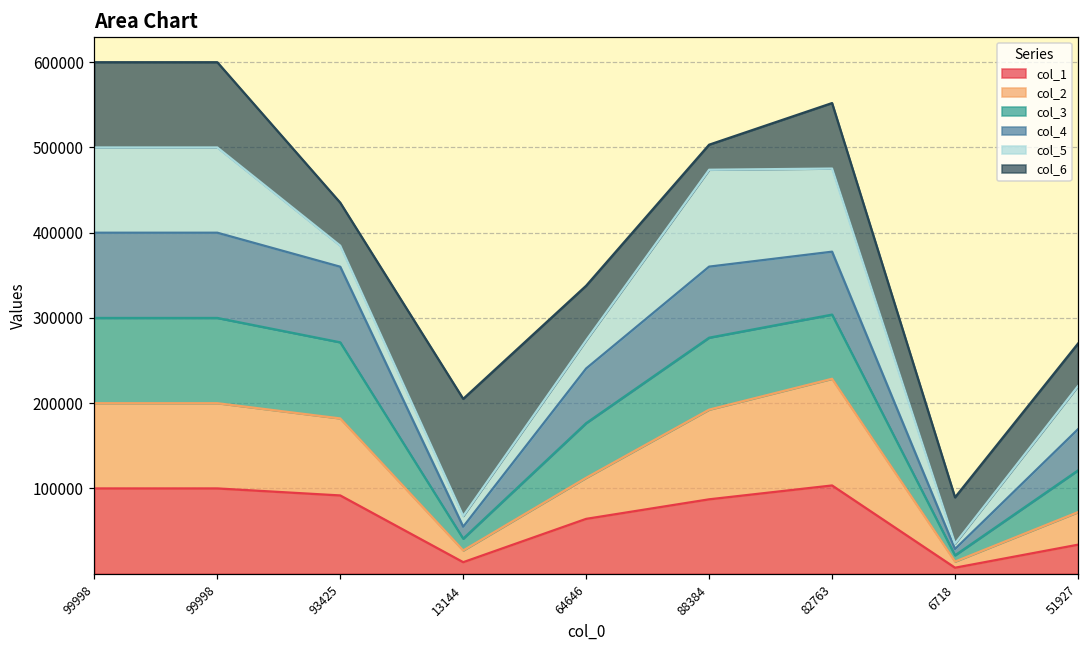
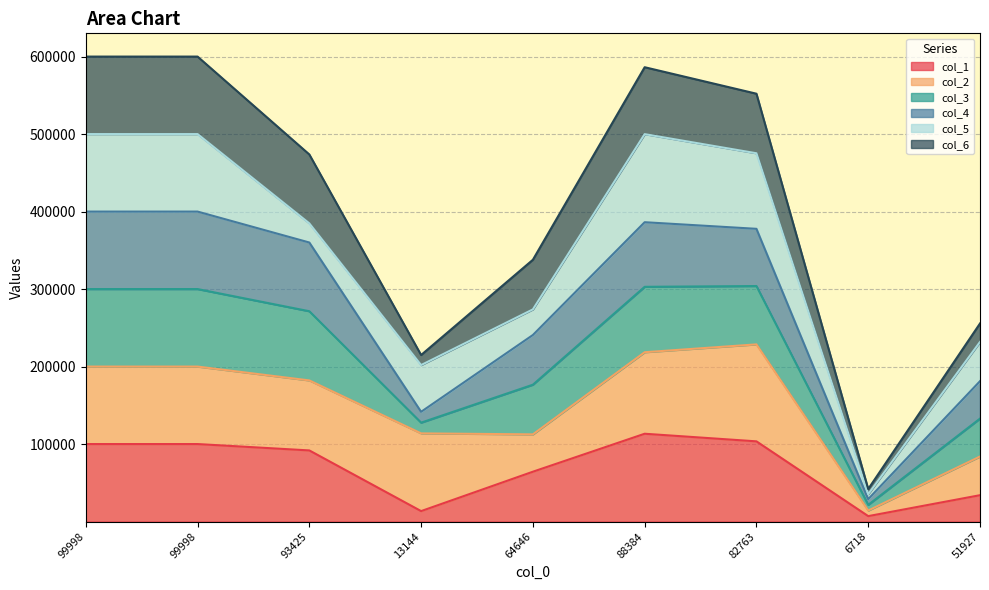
col_6, 93425: 50000 -> 90000
col_2, 13144: 10000 -> 100000
col_5, 13144: 10000 -> 60000
col_6, 13144: 140000 -> 10000
col_1, 88384: 90000 -> 110000
col_6, 88384: 30000 -> 90000
col_6, 6718: 50000 -> 10000
col_2, 51927: 40000 -> 50000
col_6, 51927: 50000 -> 20000
